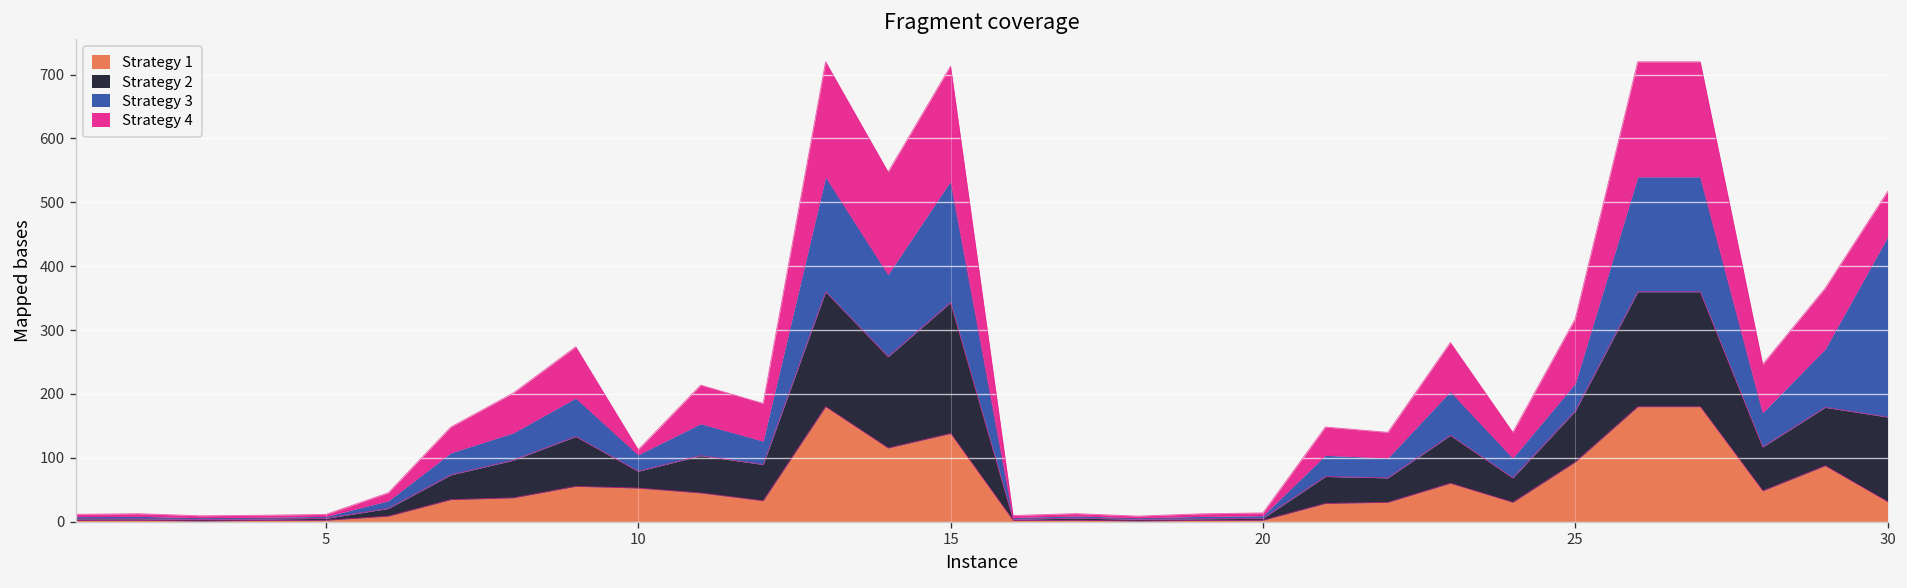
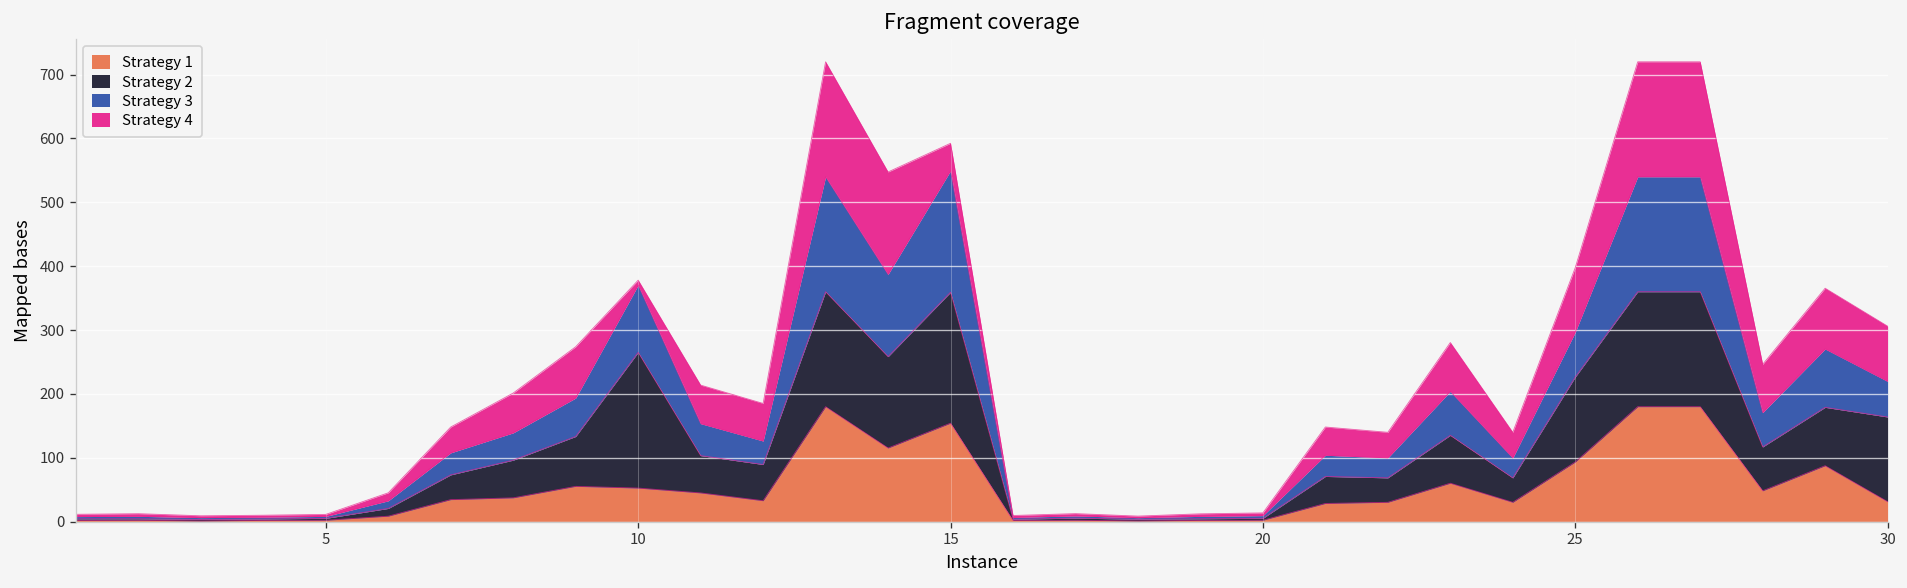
Strategy 2, 10: 30 -> 210
Strategy 3, 10: 30 -> 110
Strategy 1, 15: 140 -> 150
Strategy 4, 15: 180 -> 40
Strategy 2, 25: 80 -> 130
Strategy 3, 25: 40 -> 70
Strategy 3, 30: 280 -> 60
Strategy 4, 30: 70 -> 90
